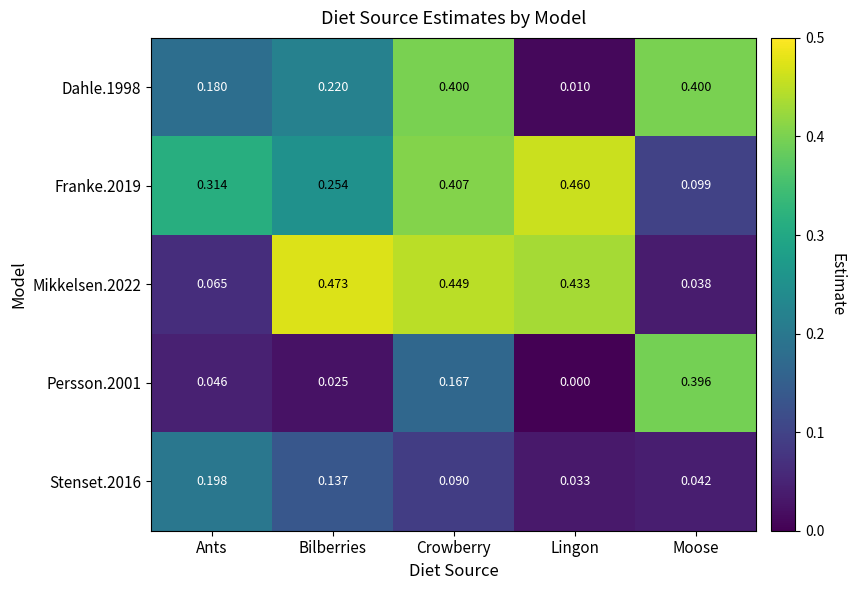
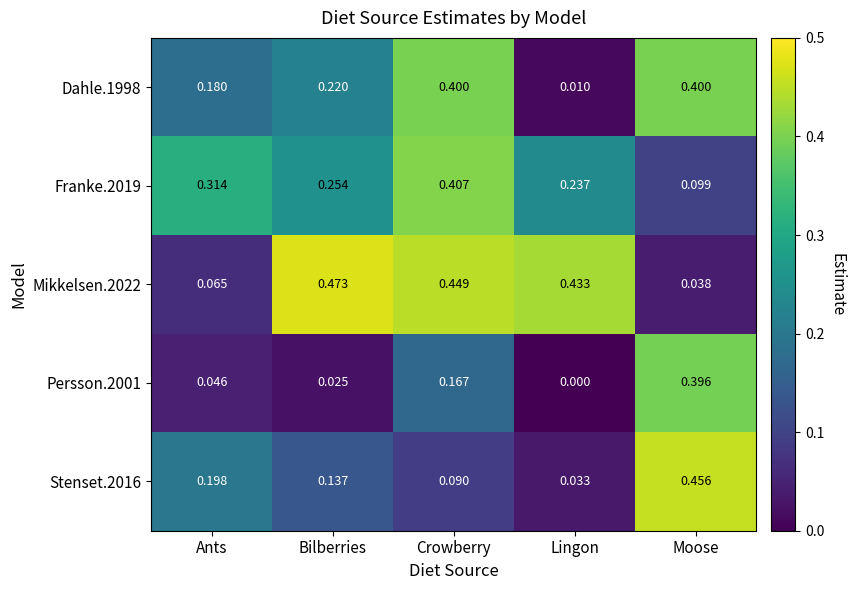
Franke.2019, Lingon: 0.460 -> 0.237
Stenset.2016, Moose: 0.042 -> 0.456
